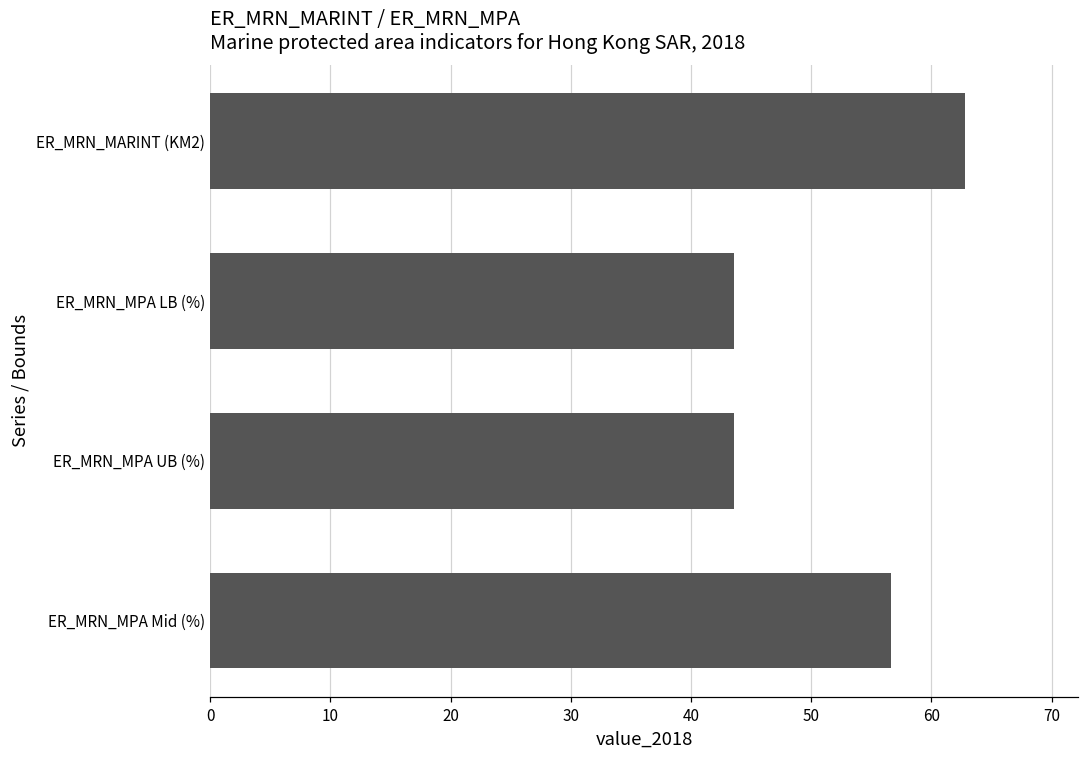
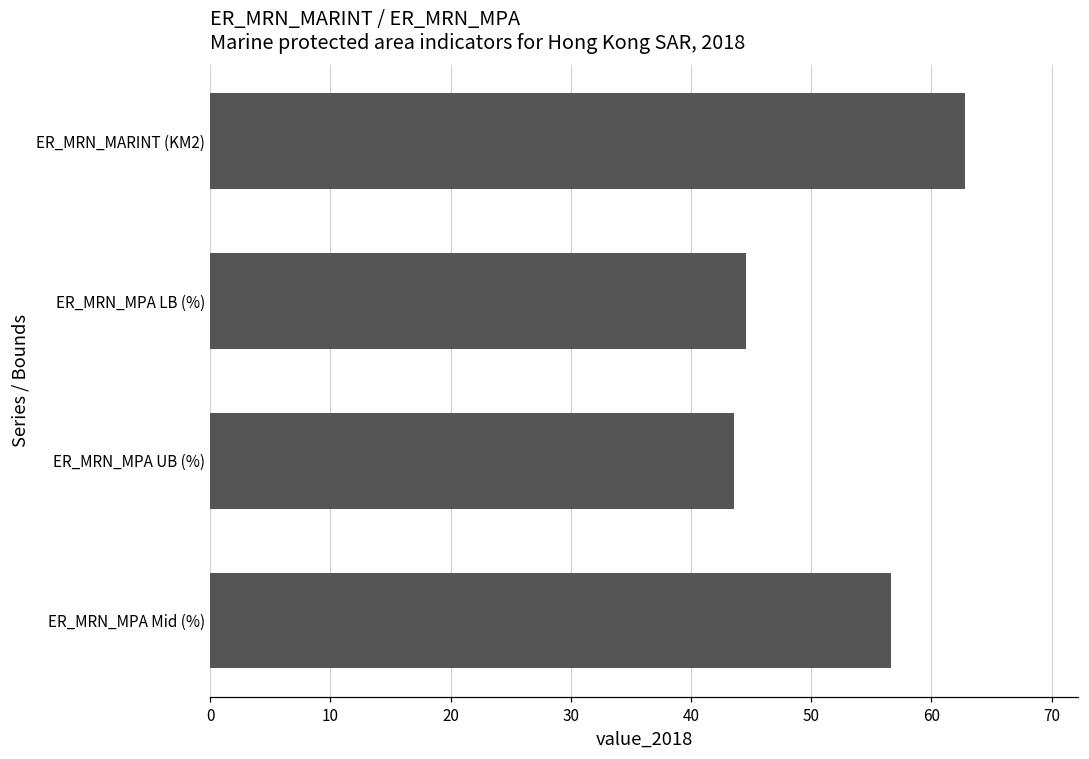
ER_MRN_MPA LB (%): 43.6 -> 44.6
